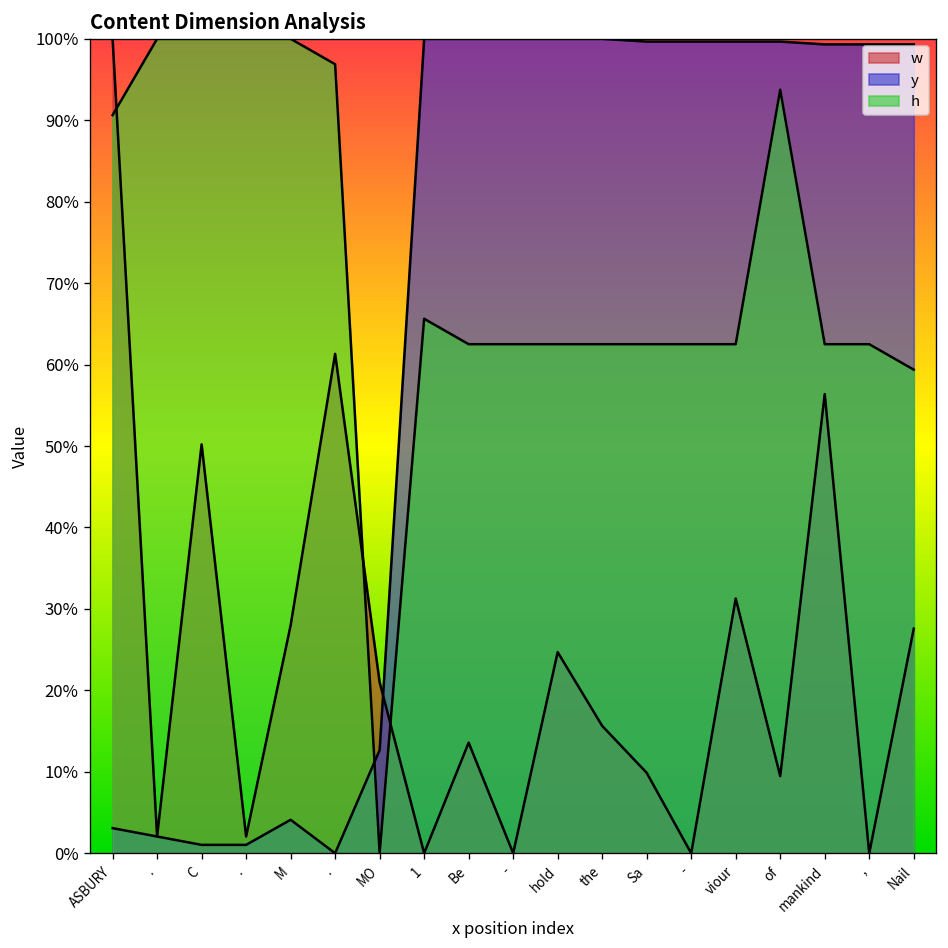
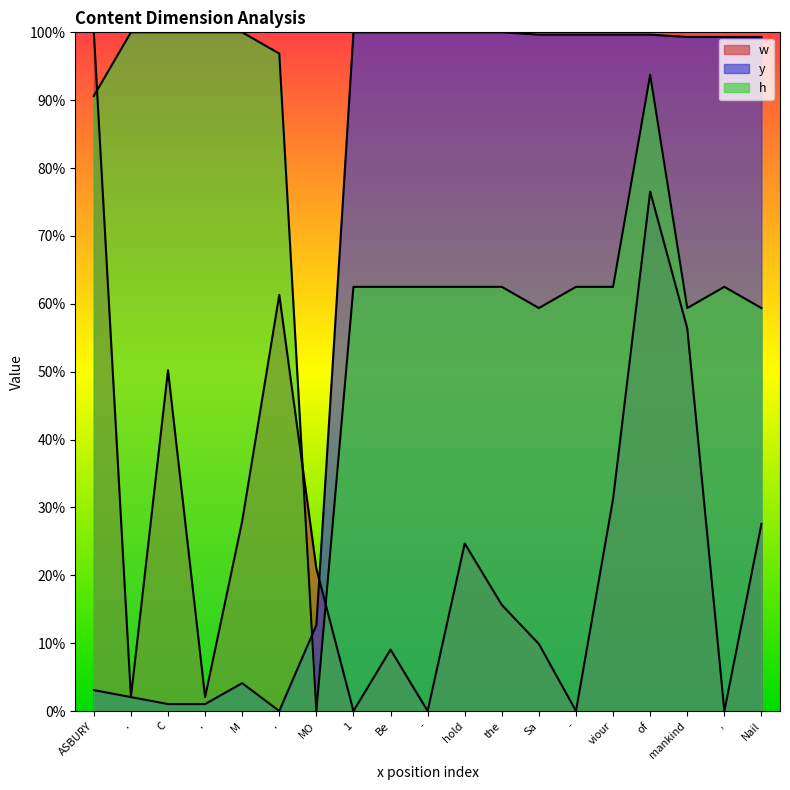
h, 1: 66% -> 63%
w, Be: 14% -> 9%
h, Sa: 63% -> 59%
w, of: 9% -> 77%
h, mankind: 63% -> 59%
